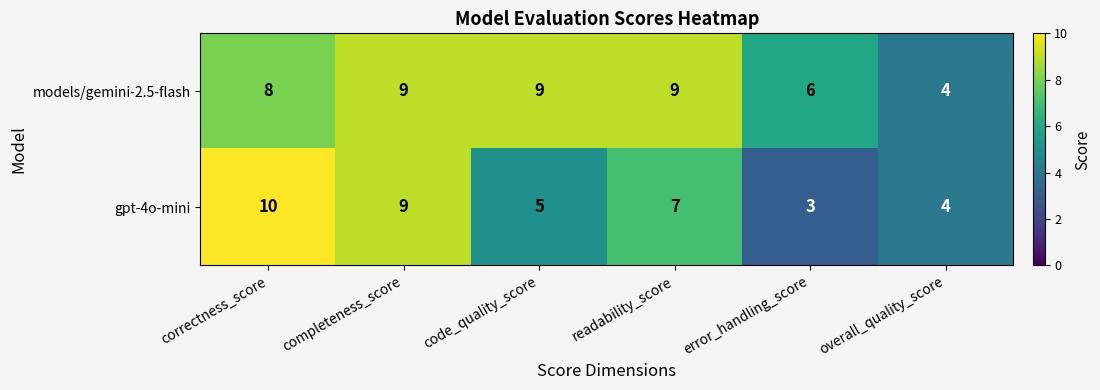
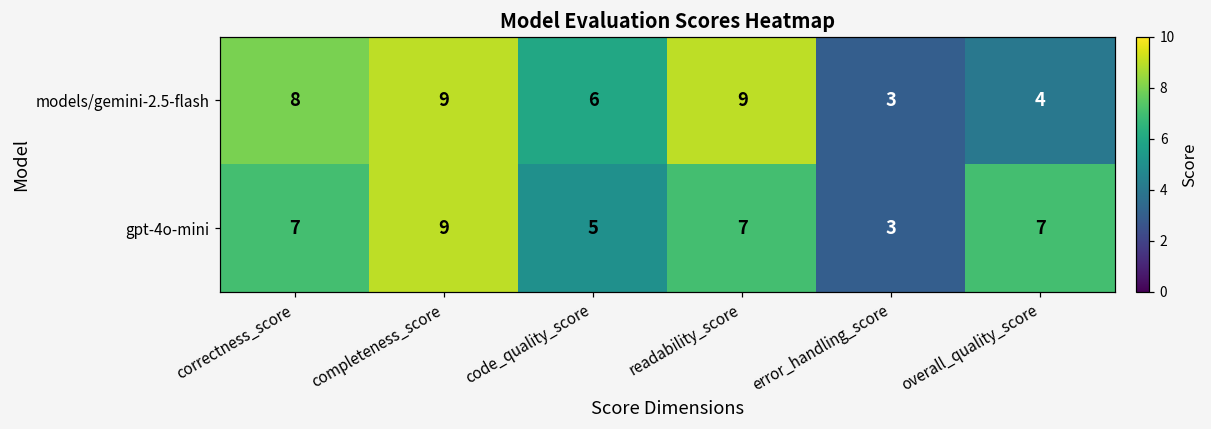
models/gemini-2.5-flash, code_quality_score: 9 -> 6
models/gemini-2.5-flash, error_handling_score: 6 -> 3
gpt-4o-mini, correctness_score: 10 -> 7
gpt-4o-mini, overall_quality_score: 4 -> 7
